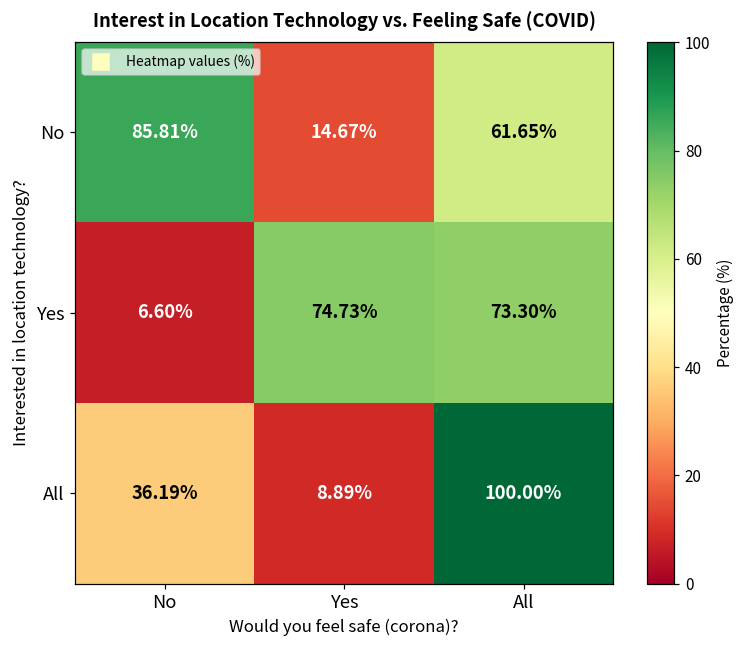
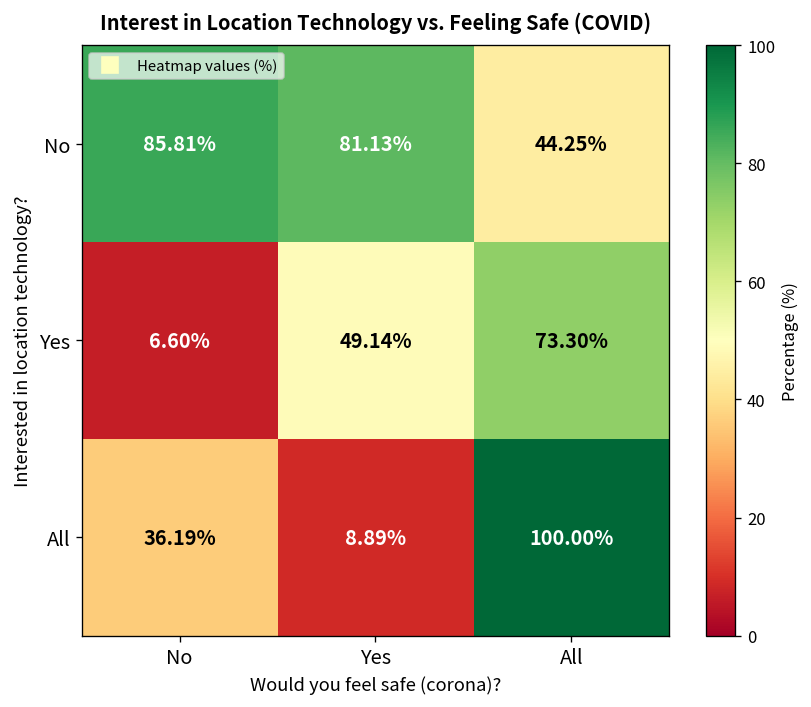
No, Yes: 14.67% -> 81.13%
No, All: 61.65% -> 44.25%
Yes, Yes: 74.73% -> 49.14%
